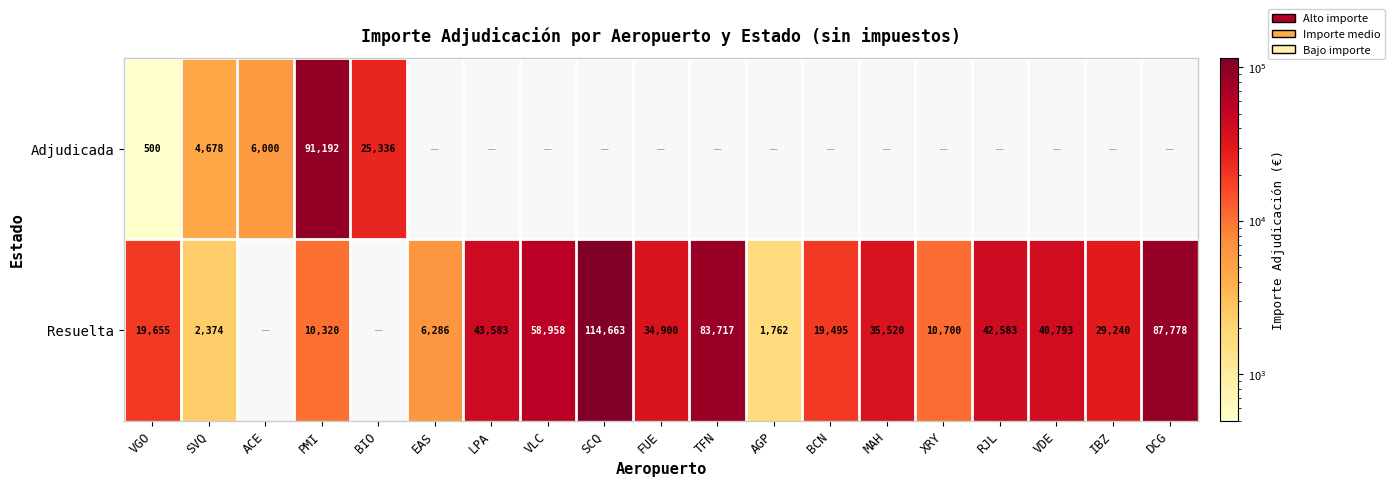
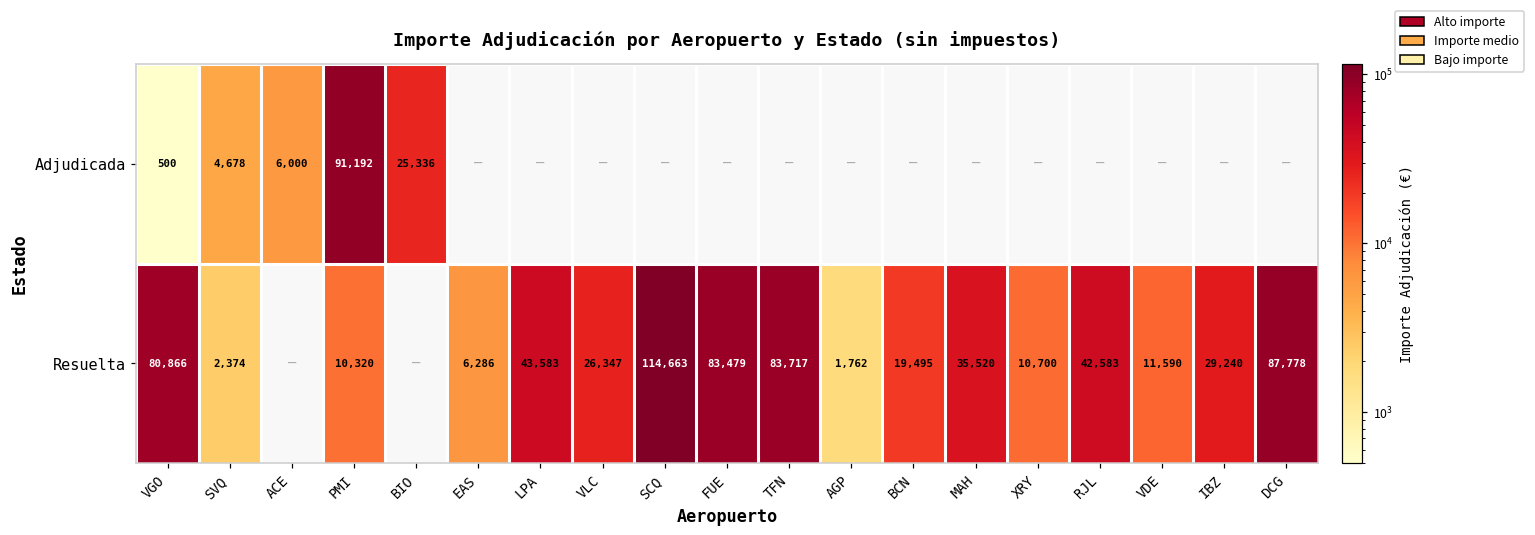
Resuelta, VGO: 19,655 -> 80,866
Resuelta, VLC: 58,958 -> 26,347
Resuelta, FUE: 34,900 -> 83,479
Resuelta, VDE: 40,793 -> 11,590
